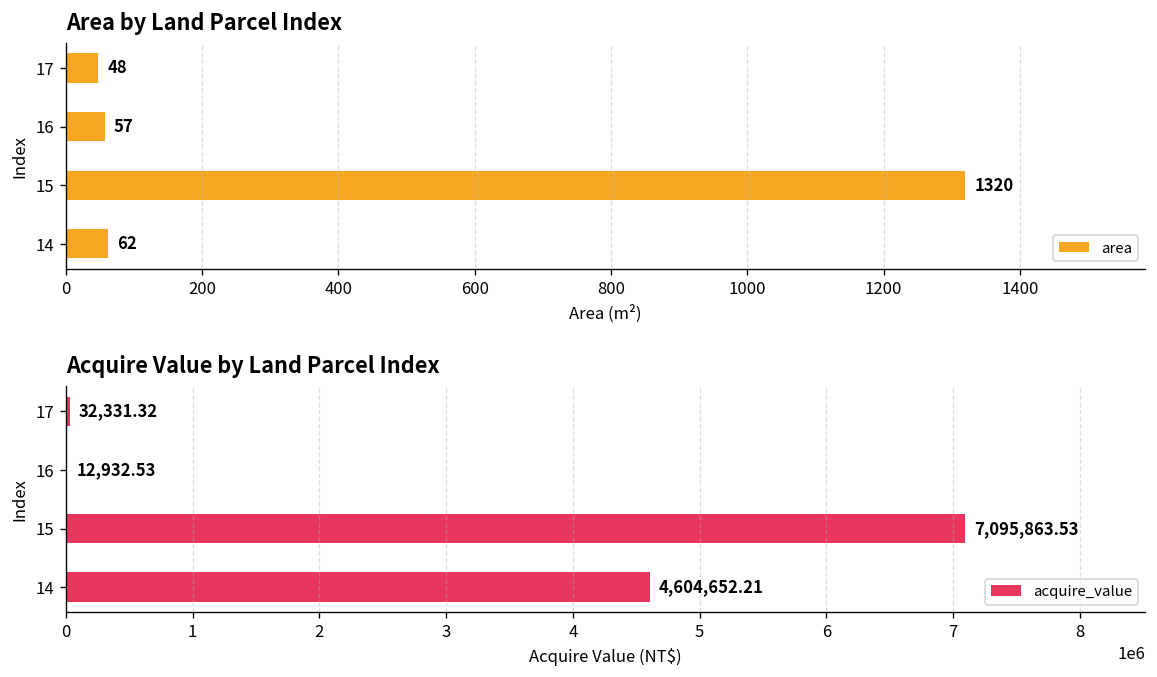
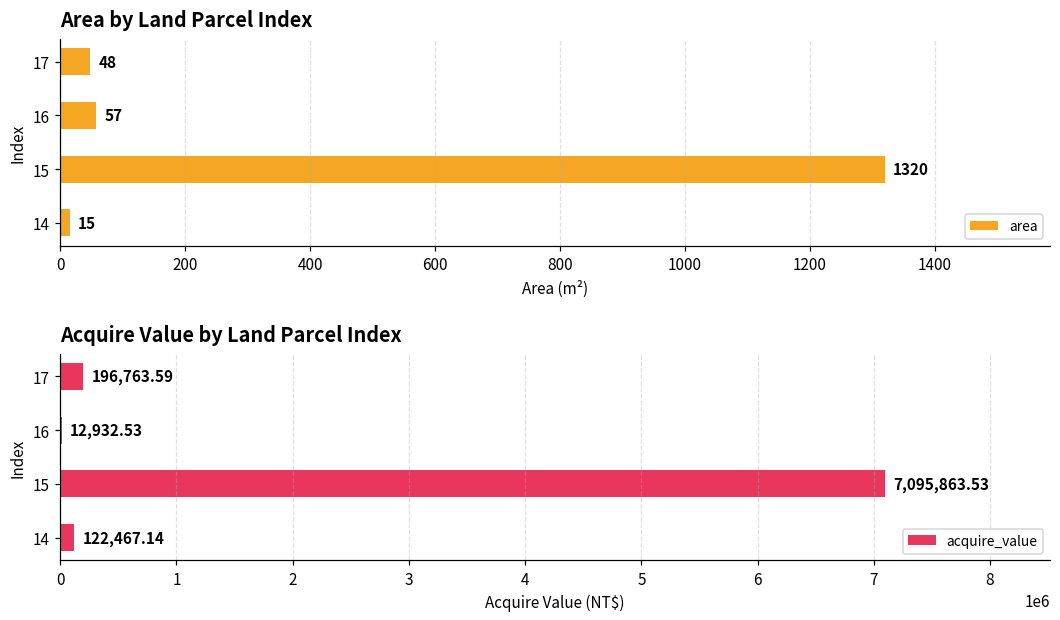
Area by Land Parcel Index, 14: 62 -> 15
Acquire Value by Land Parcel Index, 17: 32,331.32 -> 196,763.59
Acquire Value by Land Parcel Index, 14: 4,604,652.21 -> 122,467.14
